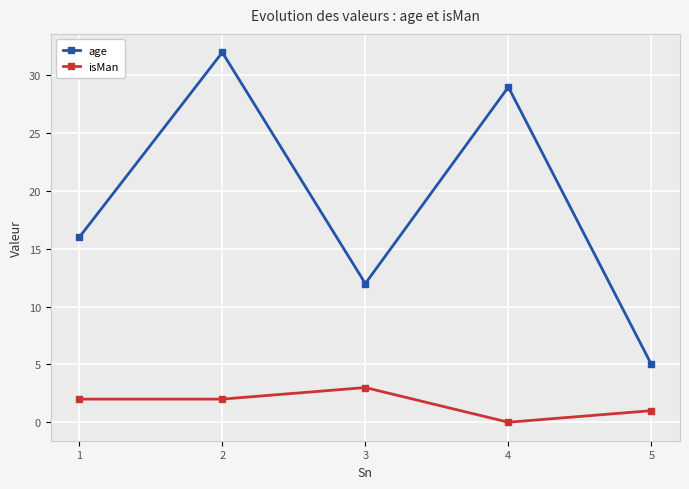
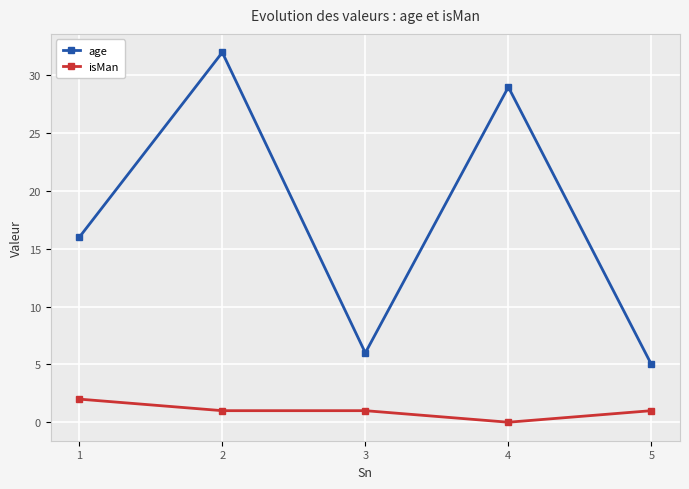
isMan, 2: 2 -> 1
age, 3: 12 -> 6
isMan, 3: 3 -> 1
